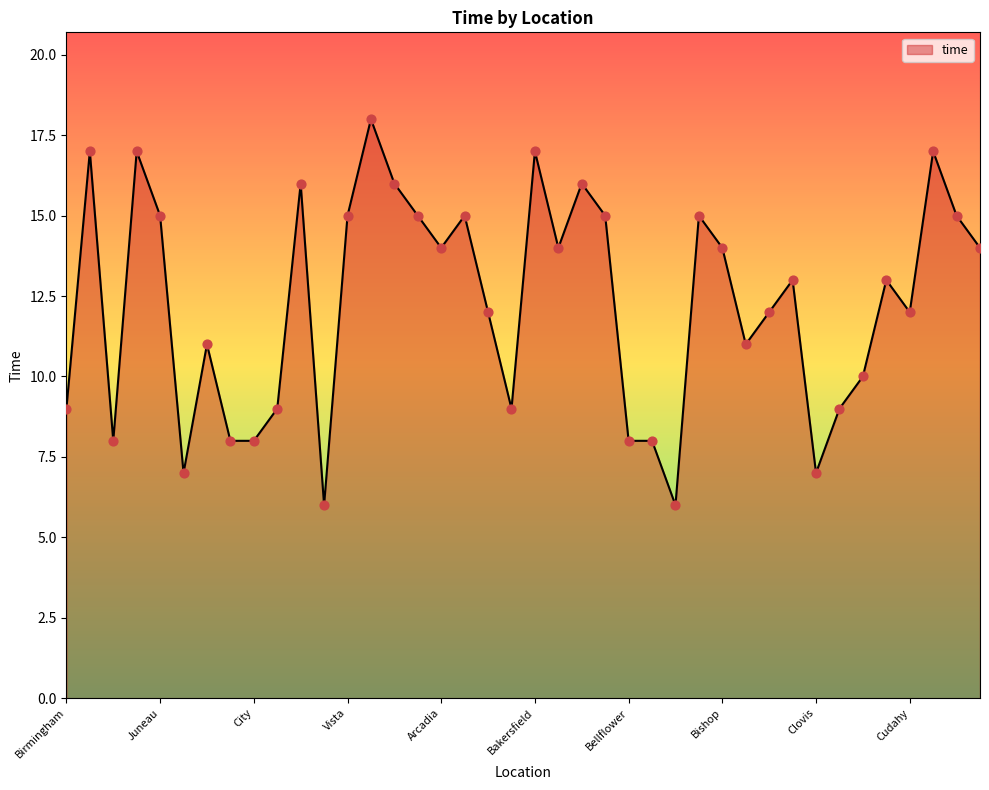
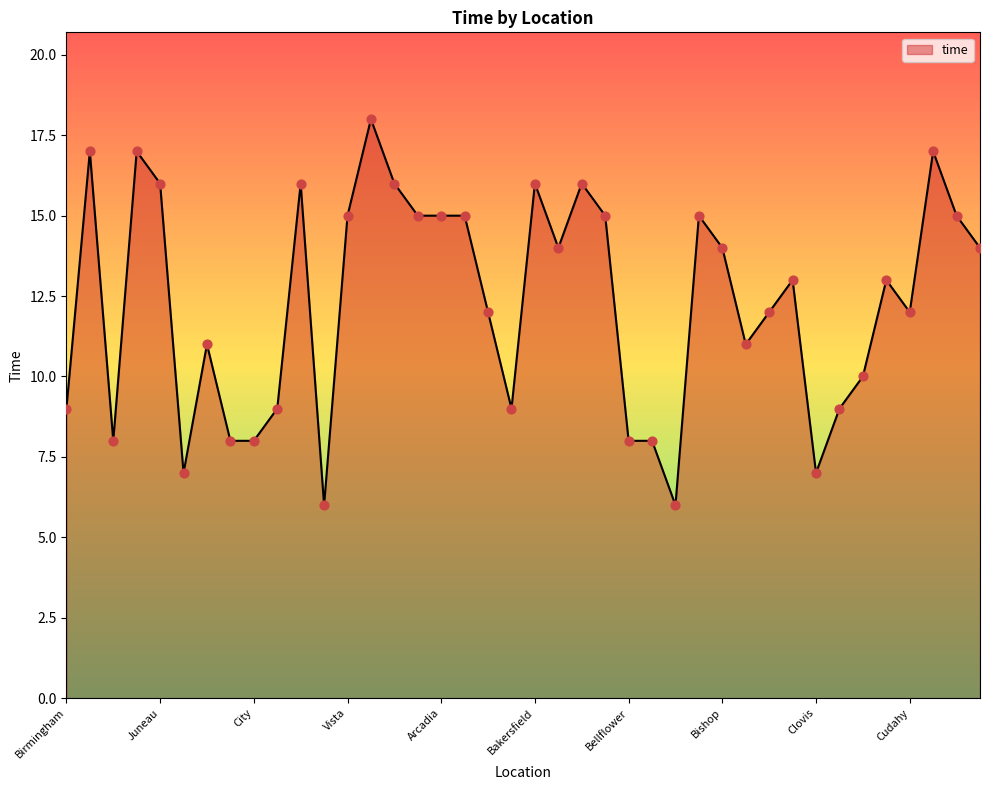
Juneau: 15 -> 16
Arcadia: 14 -> 15
Bakersfield: 17 -> 16
